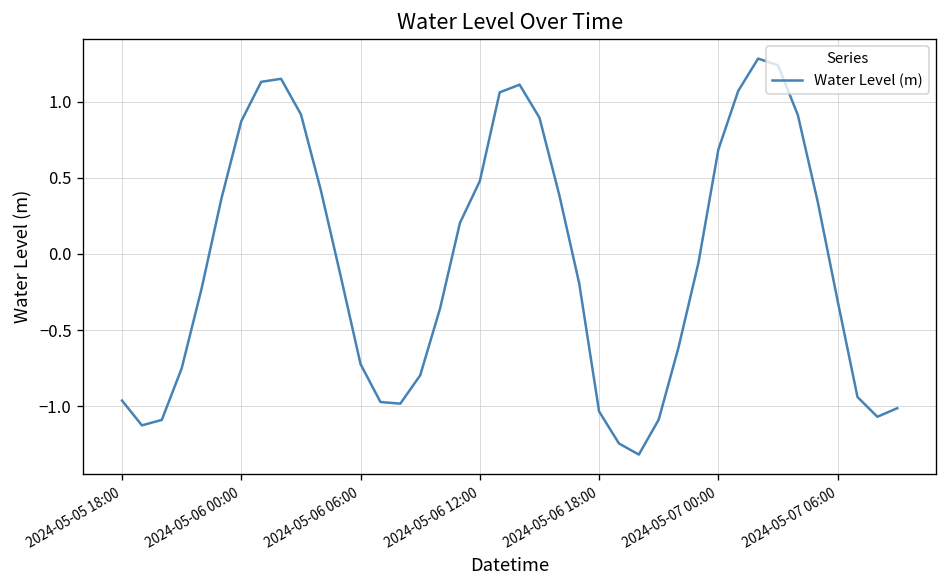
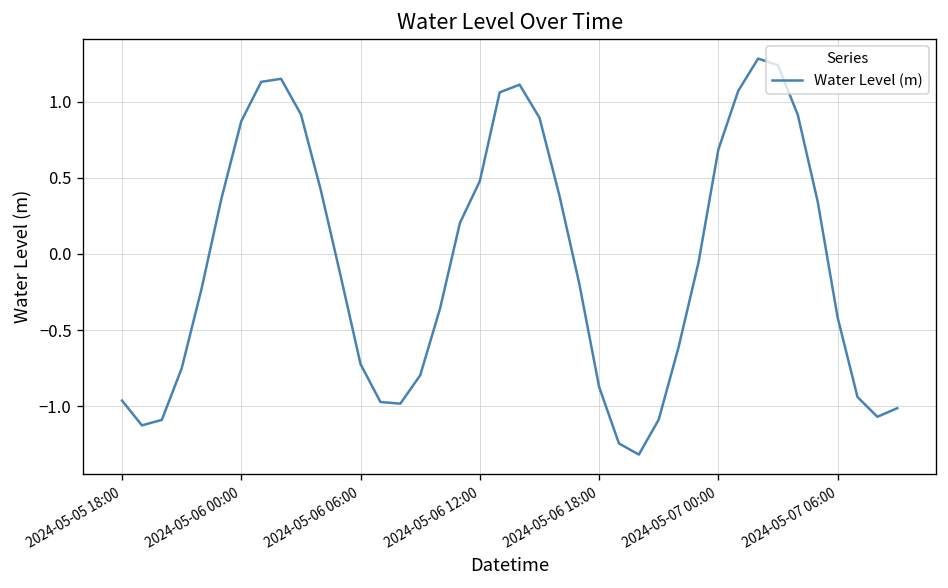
2024-05-06 18:00: -1.03 -> -0.87
2024-05-07 06:00: -0.31 -> -0.42
